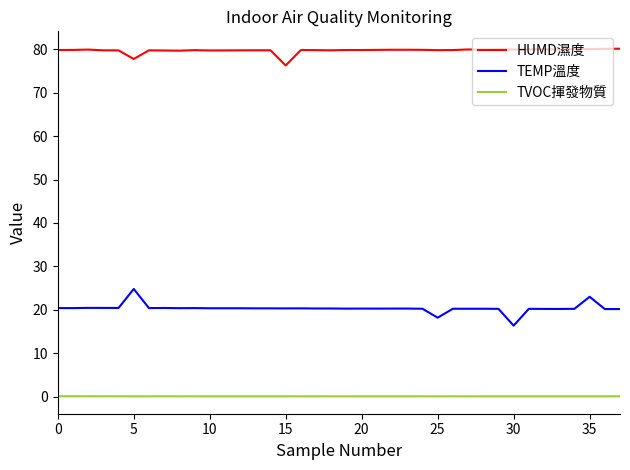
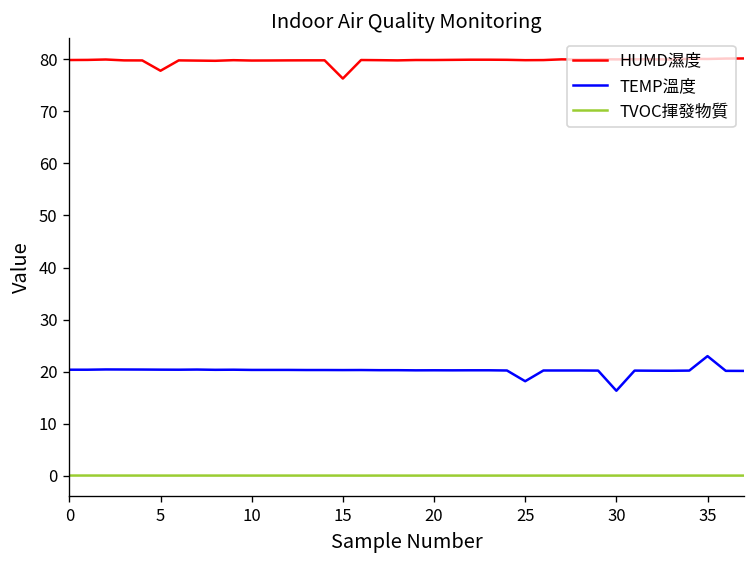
TEMP溫度, 5: 25 -> 20
